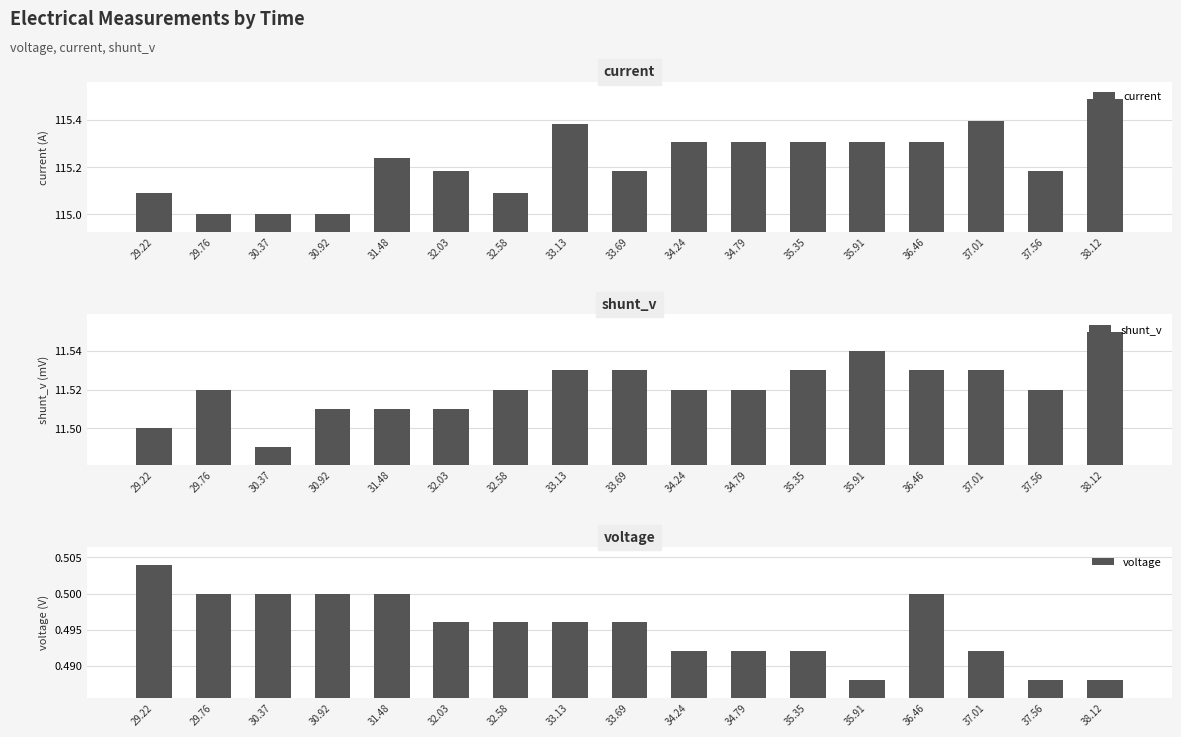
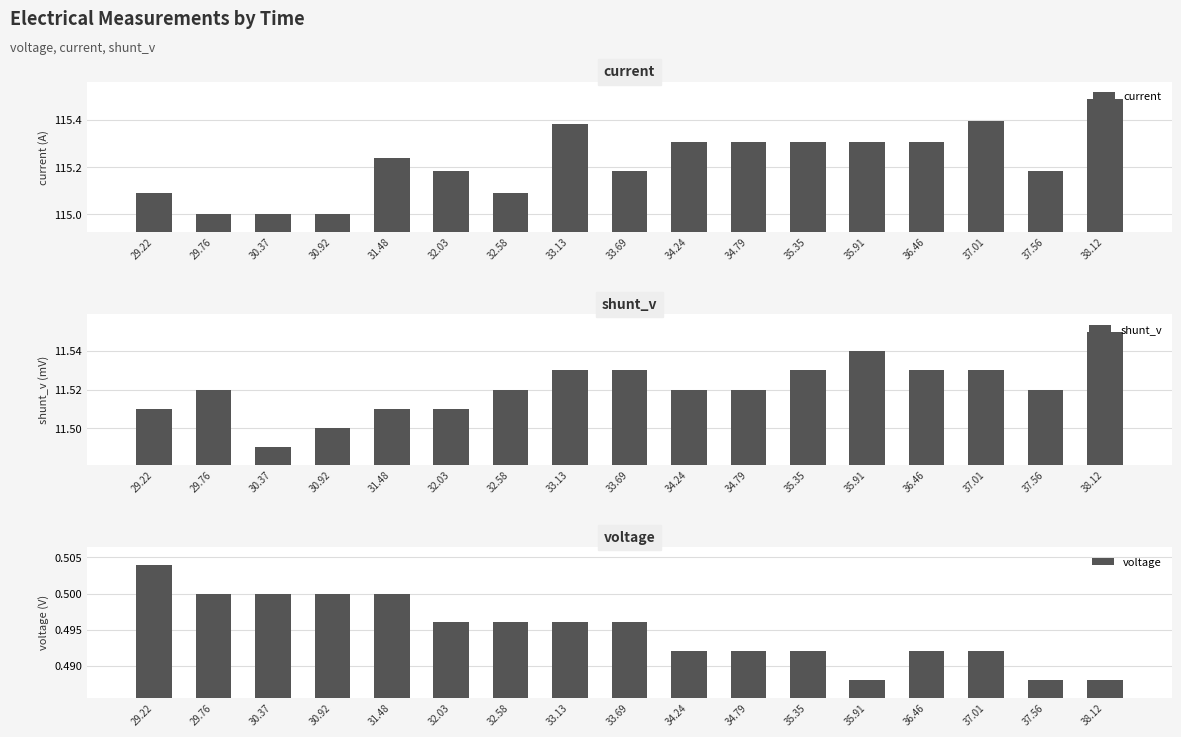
shunt_v, 29.22: 11.50 -> 11.51
shunt_v, 30.92: 11.51 -> 11.50
voltage, 36.46: 0.500 -> 0.492
